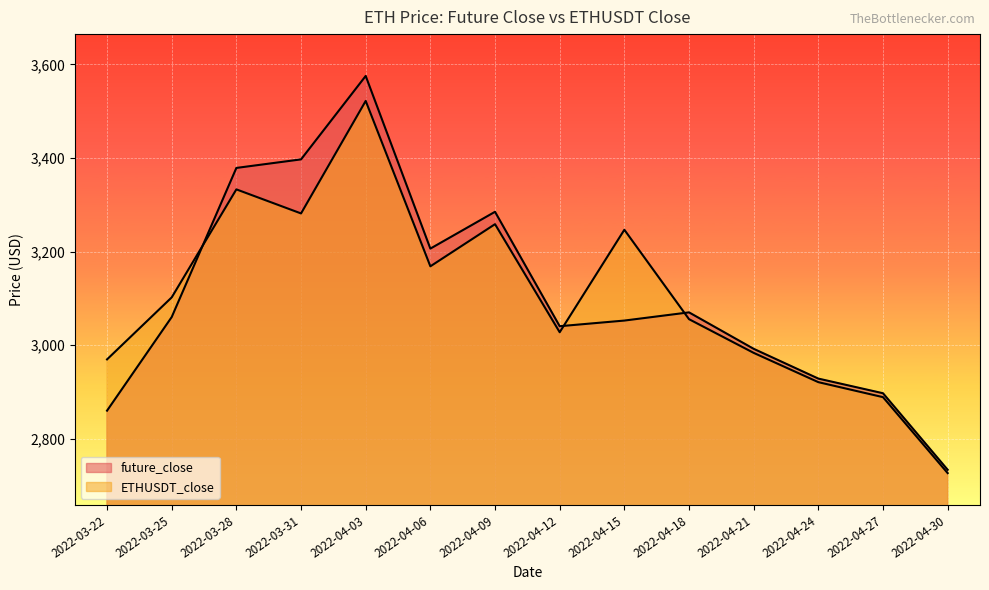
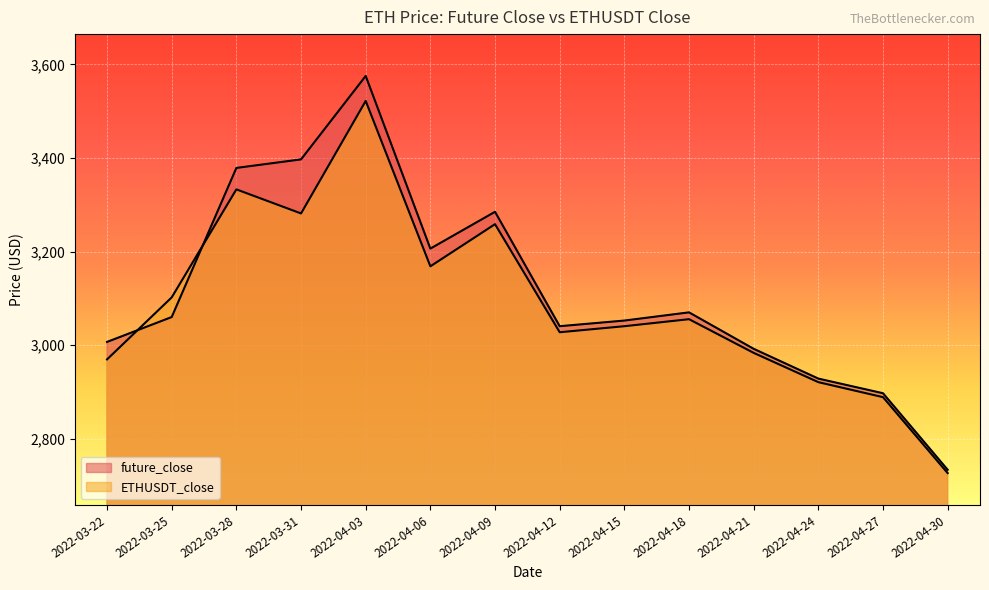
future_close, 2022-03-22: 2,860 -> 3,010
ETHUSDT_close, 2022-04-15: 3,250 -> 3,040
